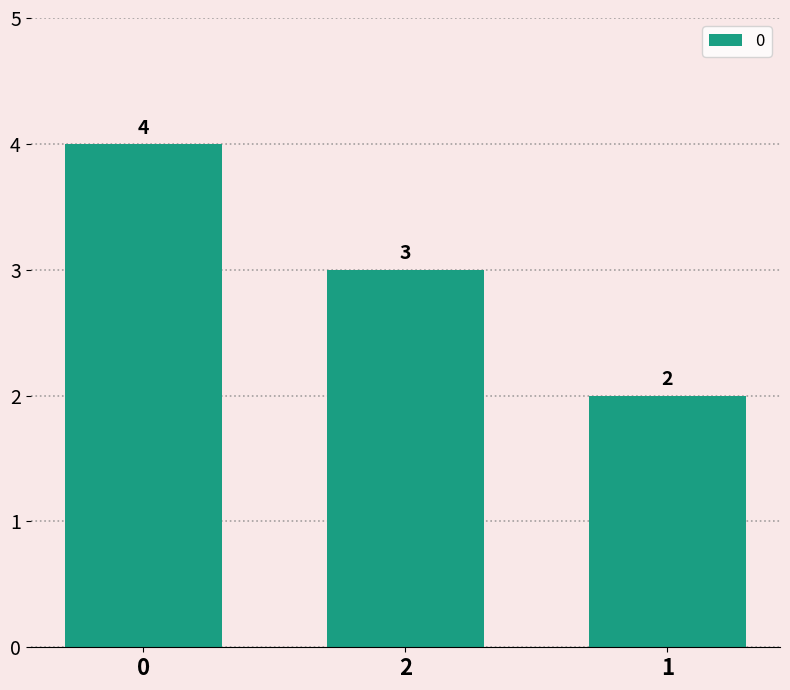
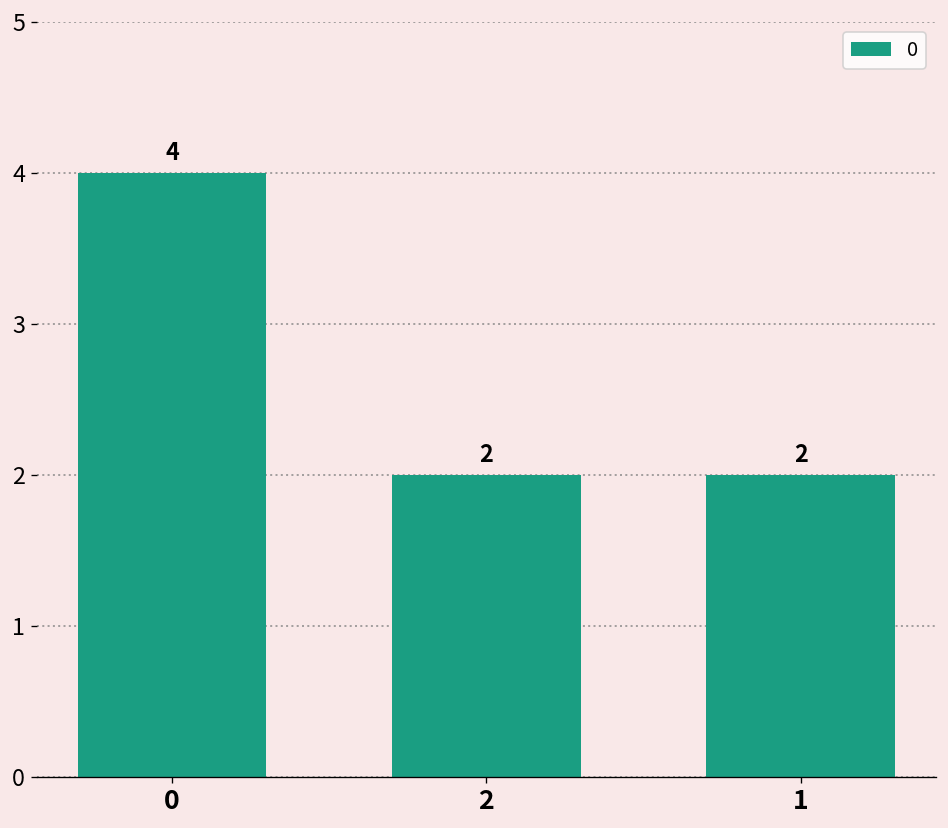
2: 3 -> 2
